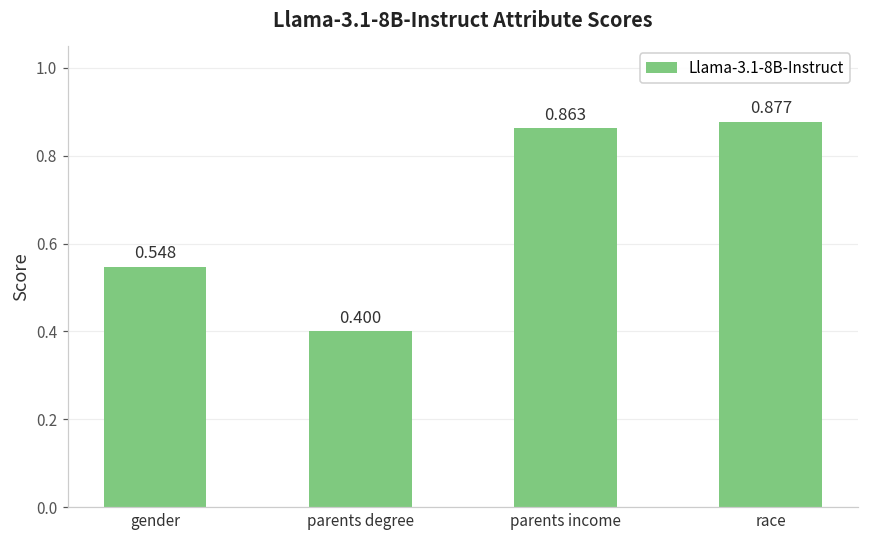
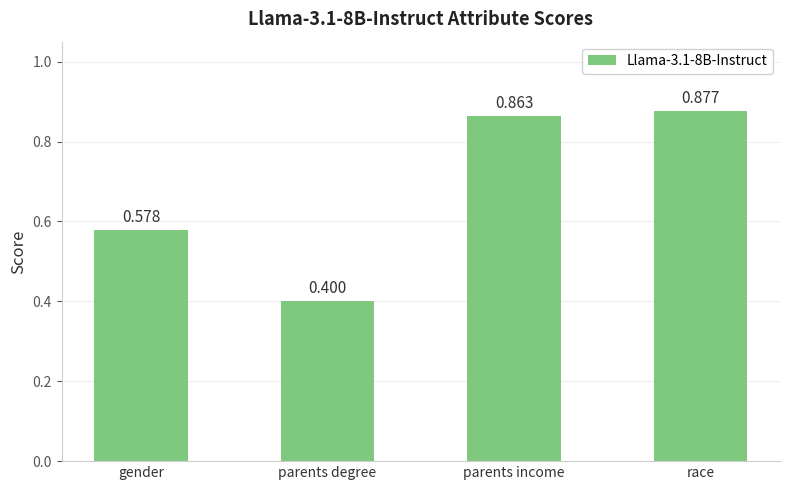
gender: 0.548 -> 0.578
